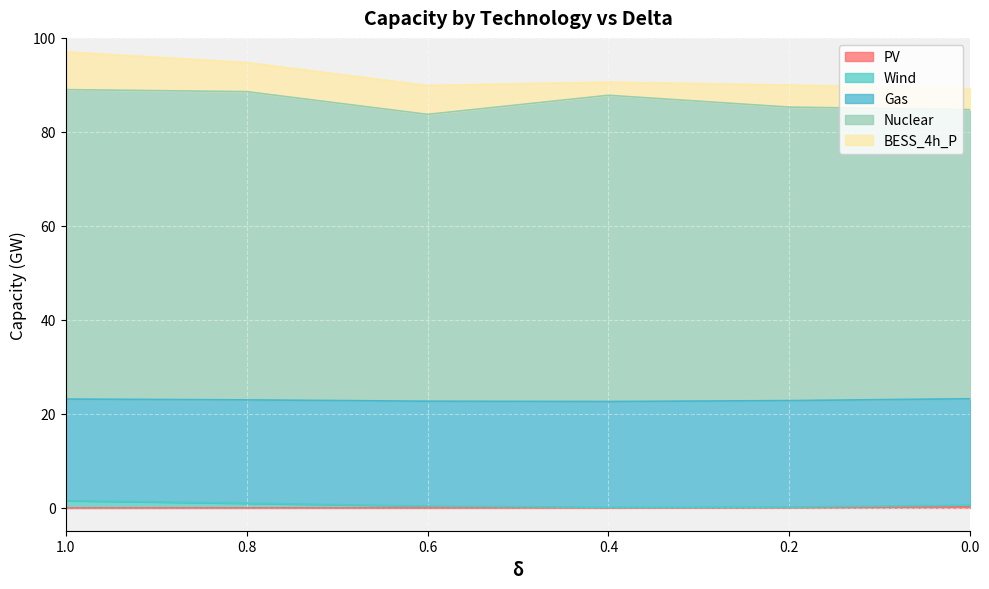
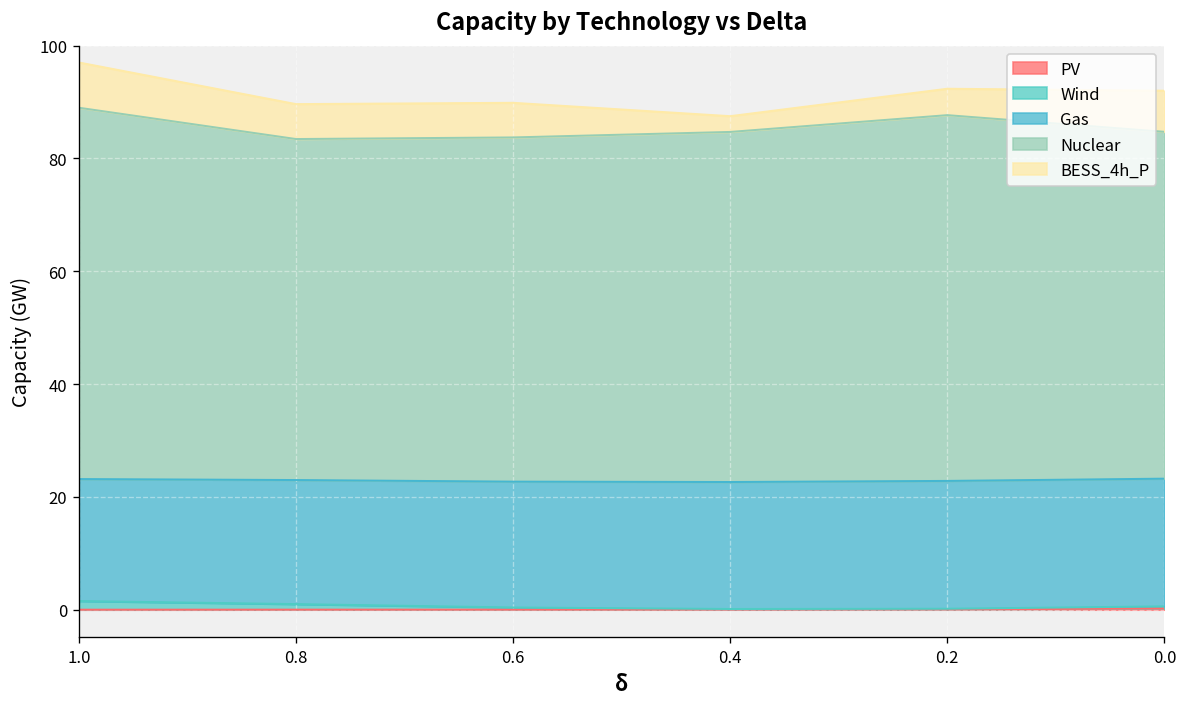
Nuclear, 0.8: 66 -> 60
Nuclear, 0.4: 65 -> 62
Nuclear, 0.2: 62 -> 65
BESS_4h_P, 0.0: 4 -> 7
